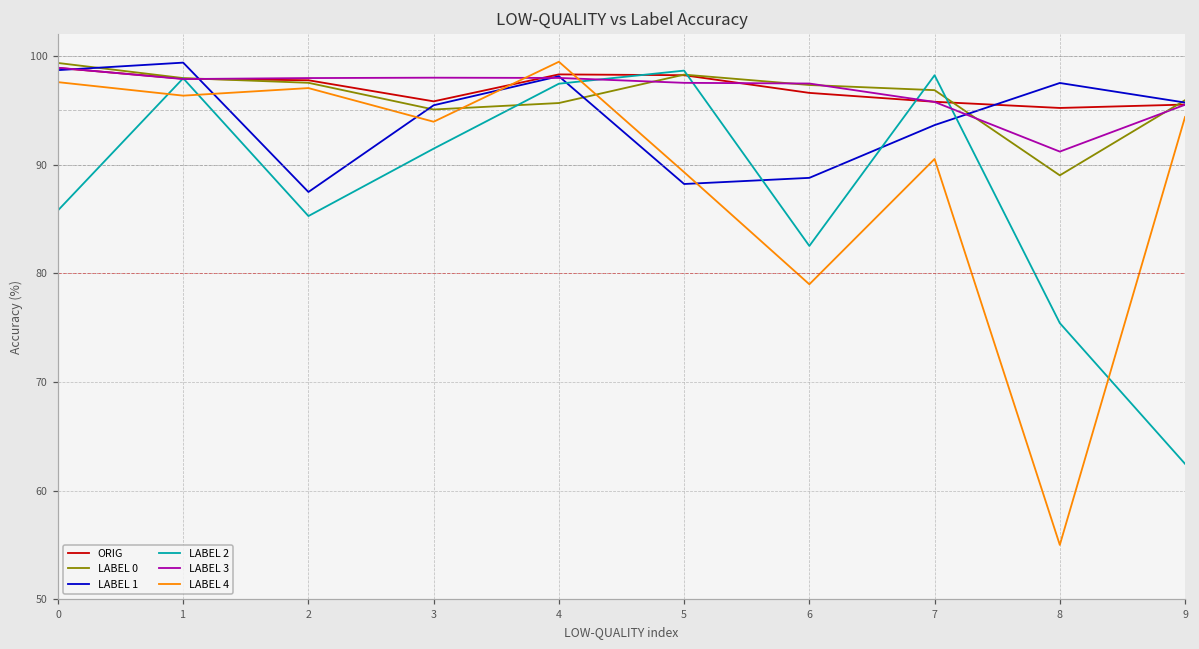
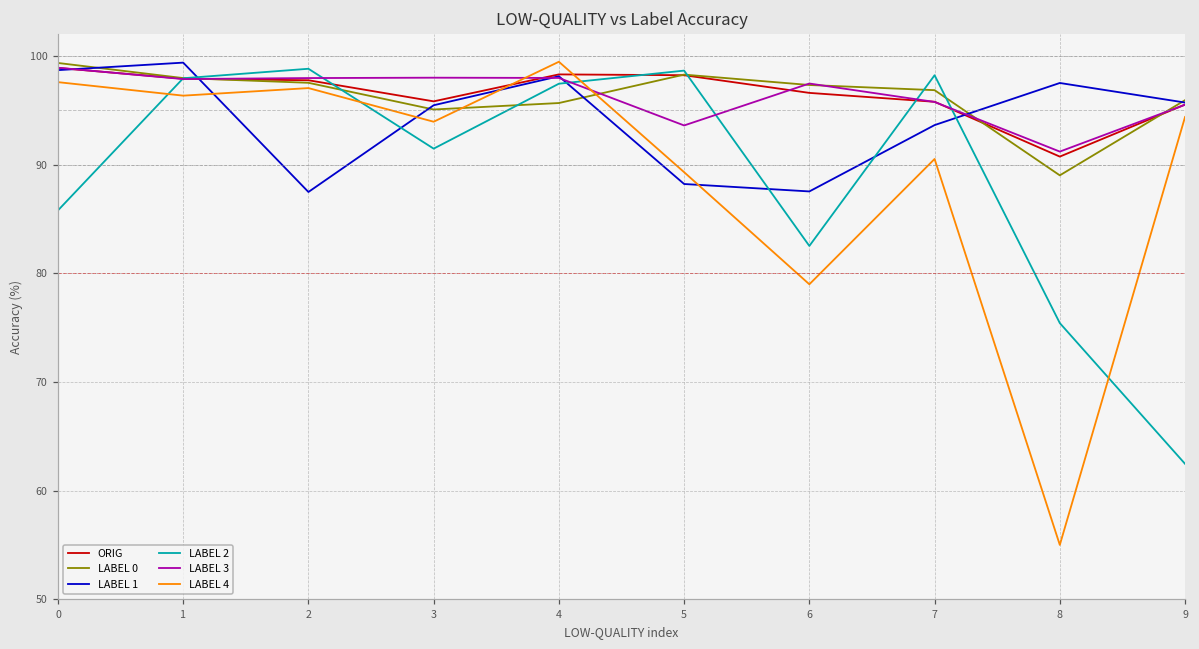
LABEL 2, 2: 85 -> 99
LABEL 3, 5: 98 -> 94
LABEL 1, 6: 89 -> 88
ORIG, 8: 95 -> 91
